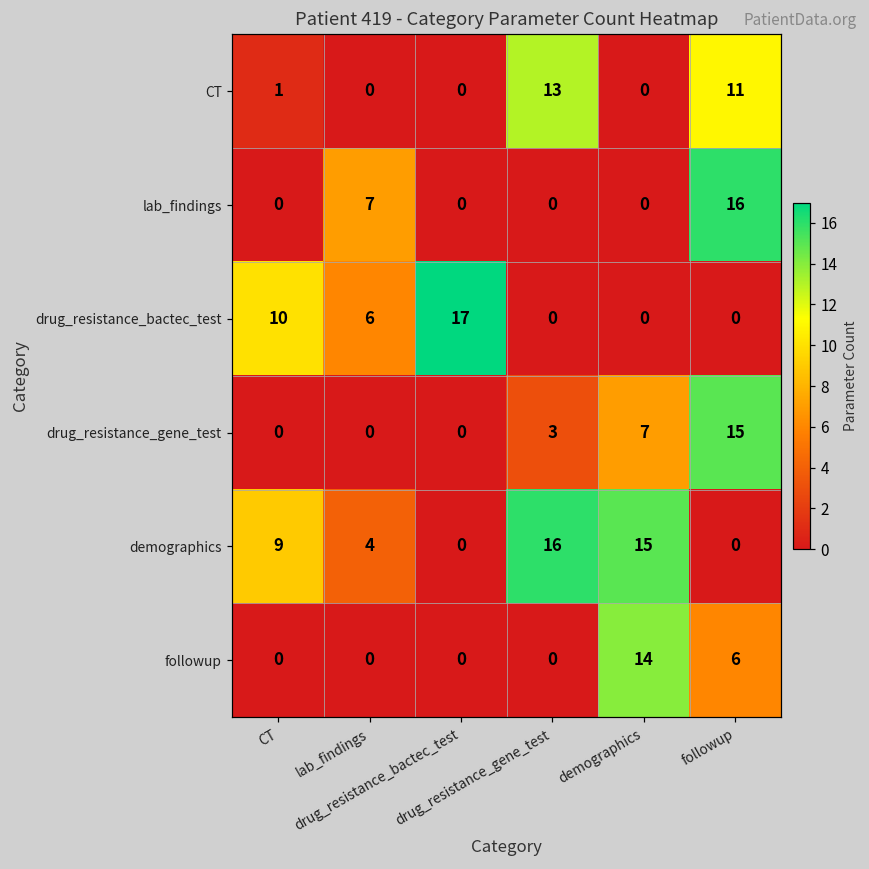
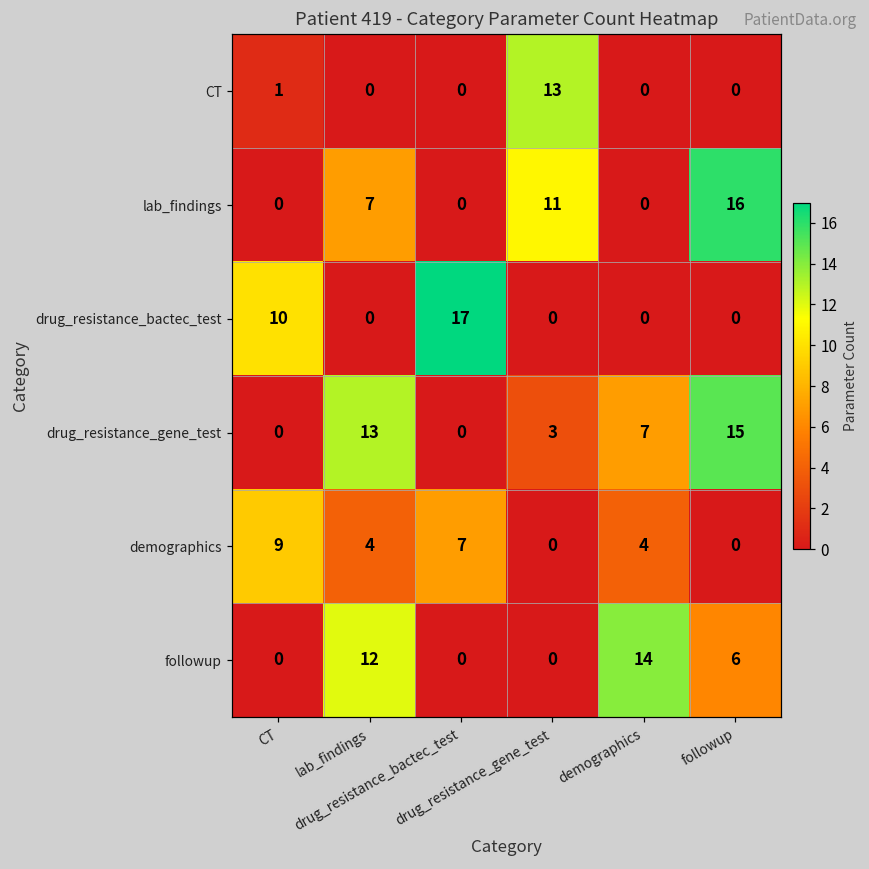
CT, followup: 11 -> 0
lab_findings, drug_resistance_gene_test: 0 -> 11
drug_resistance_bactec_test, lab_findings: 6 -> 0
drug_resistance_gene_test, lab_findings: 0 -> 13
demographics, drug_resistance_bactec_test: 0 -> 7
demographics, drug_resistance_gene_test: 16 -> 0
demographics, demographics: 15 -> 4
followup, lab_findings: 0 -> 12
